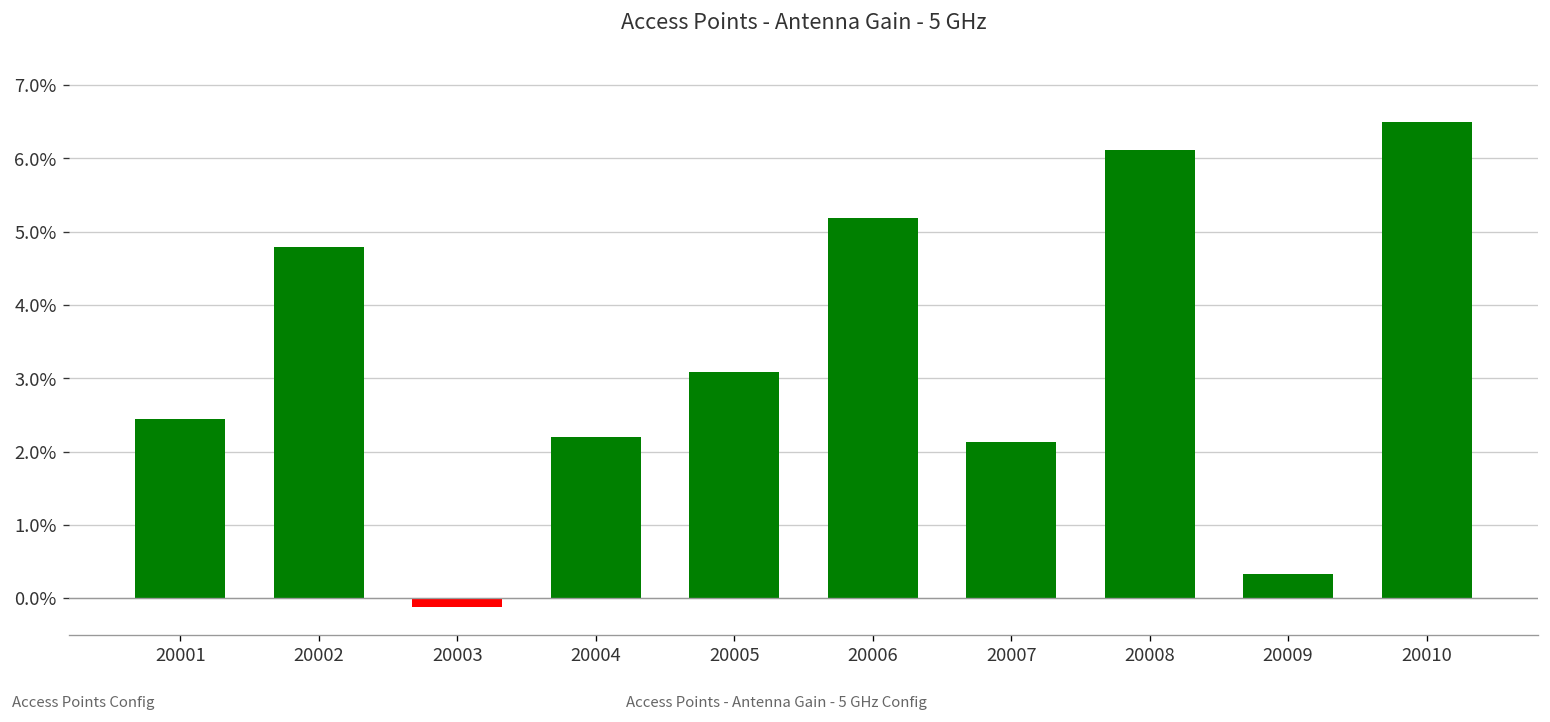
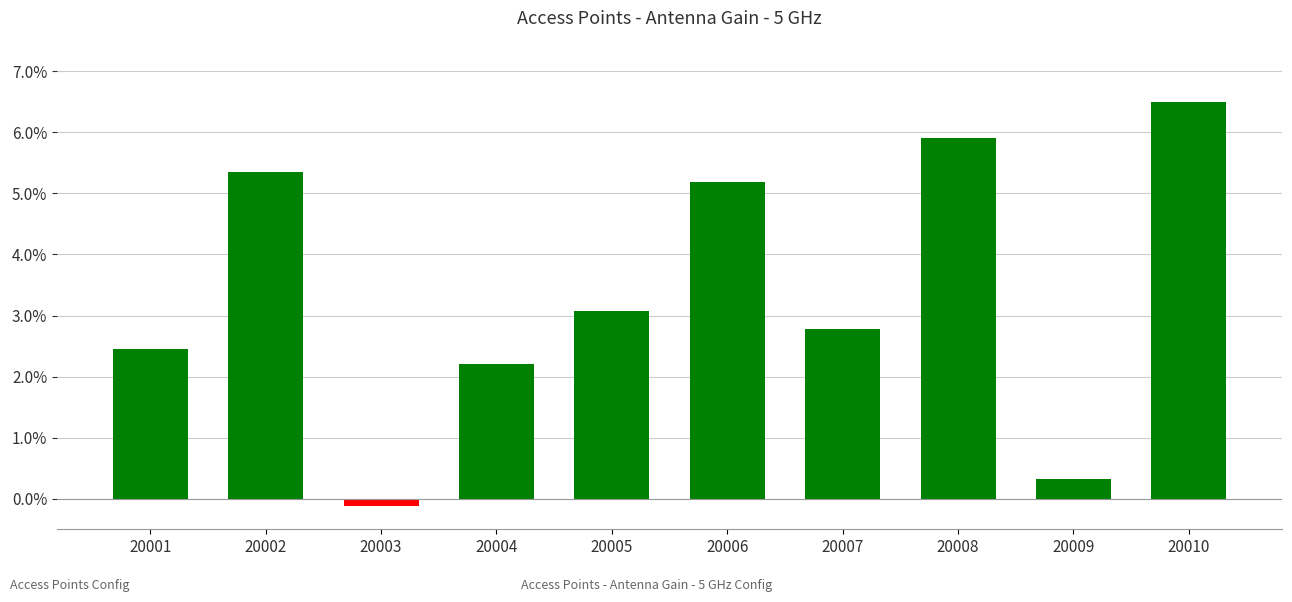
20002: 4.8% -> 5.4%
20007: 2.1% -> 2.8%
20008: 6.1% -> 5.9%
